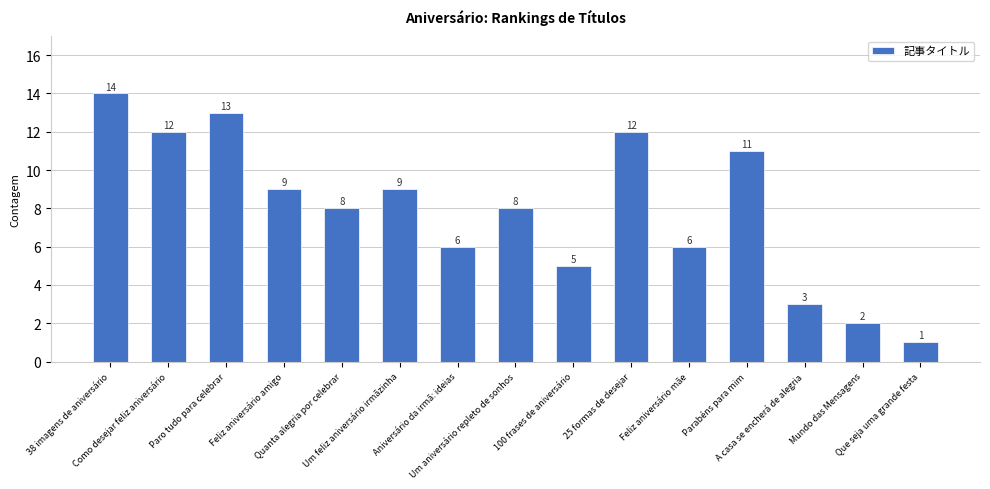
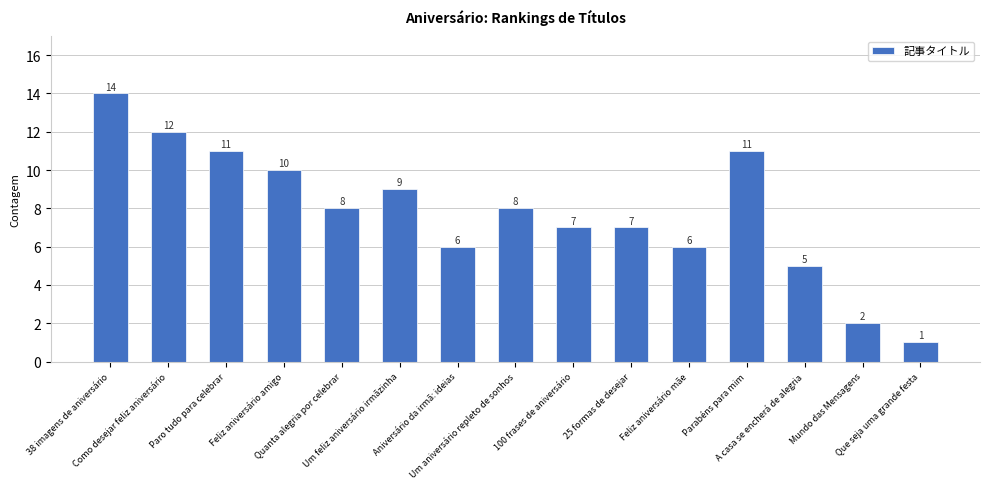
Paro tudo para celebrar: 13 -> 11
Feliz aniversário amigo: 9 -> 10
100 frases de aniversário: 5 -> 7
25 formas de desejar: 12 -> 7
A casa se encherá de alegria: 3 -> 5
